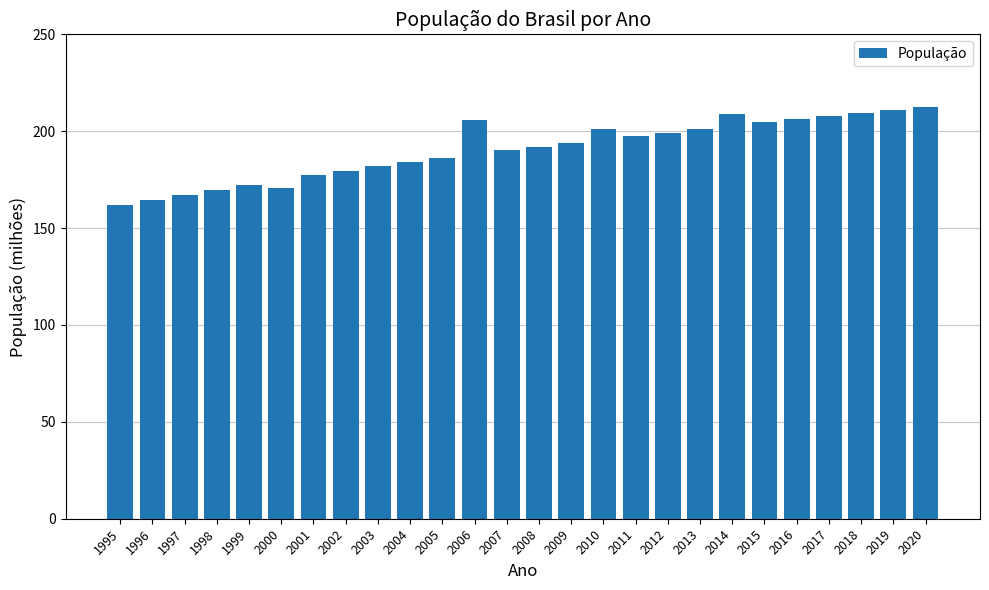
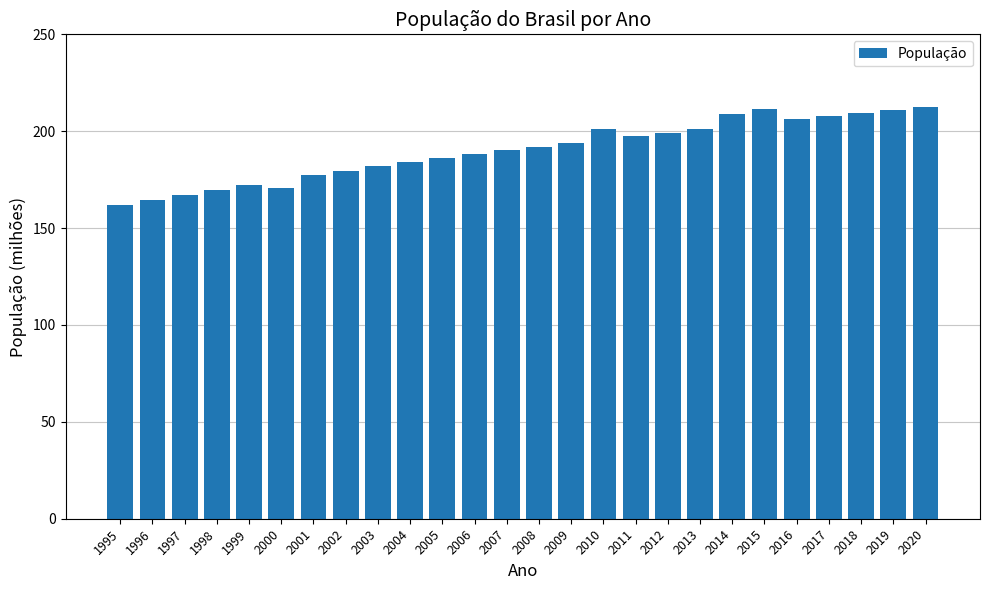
2006: 206 -> 188
2015: 205 -> 212
